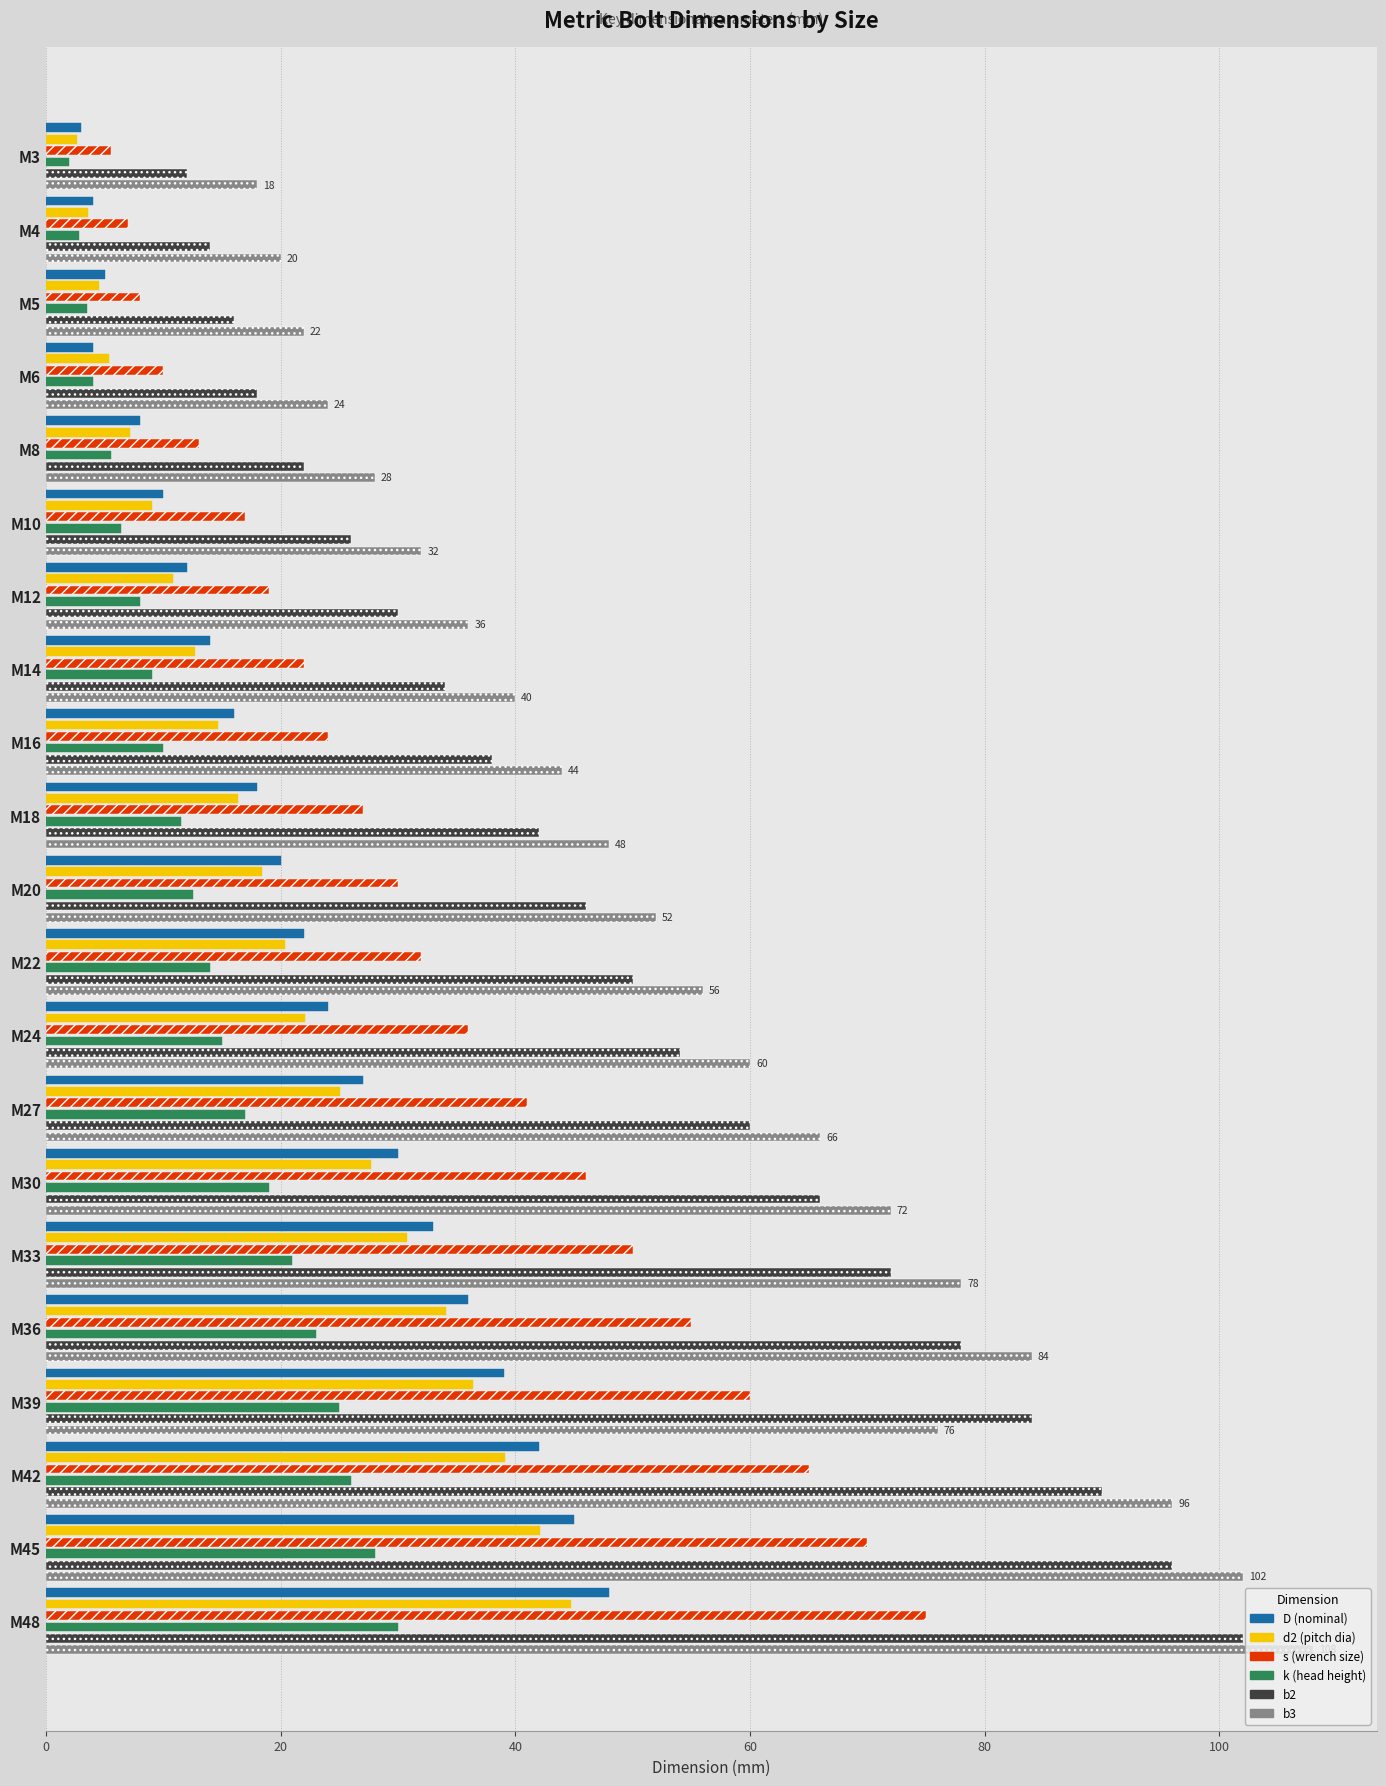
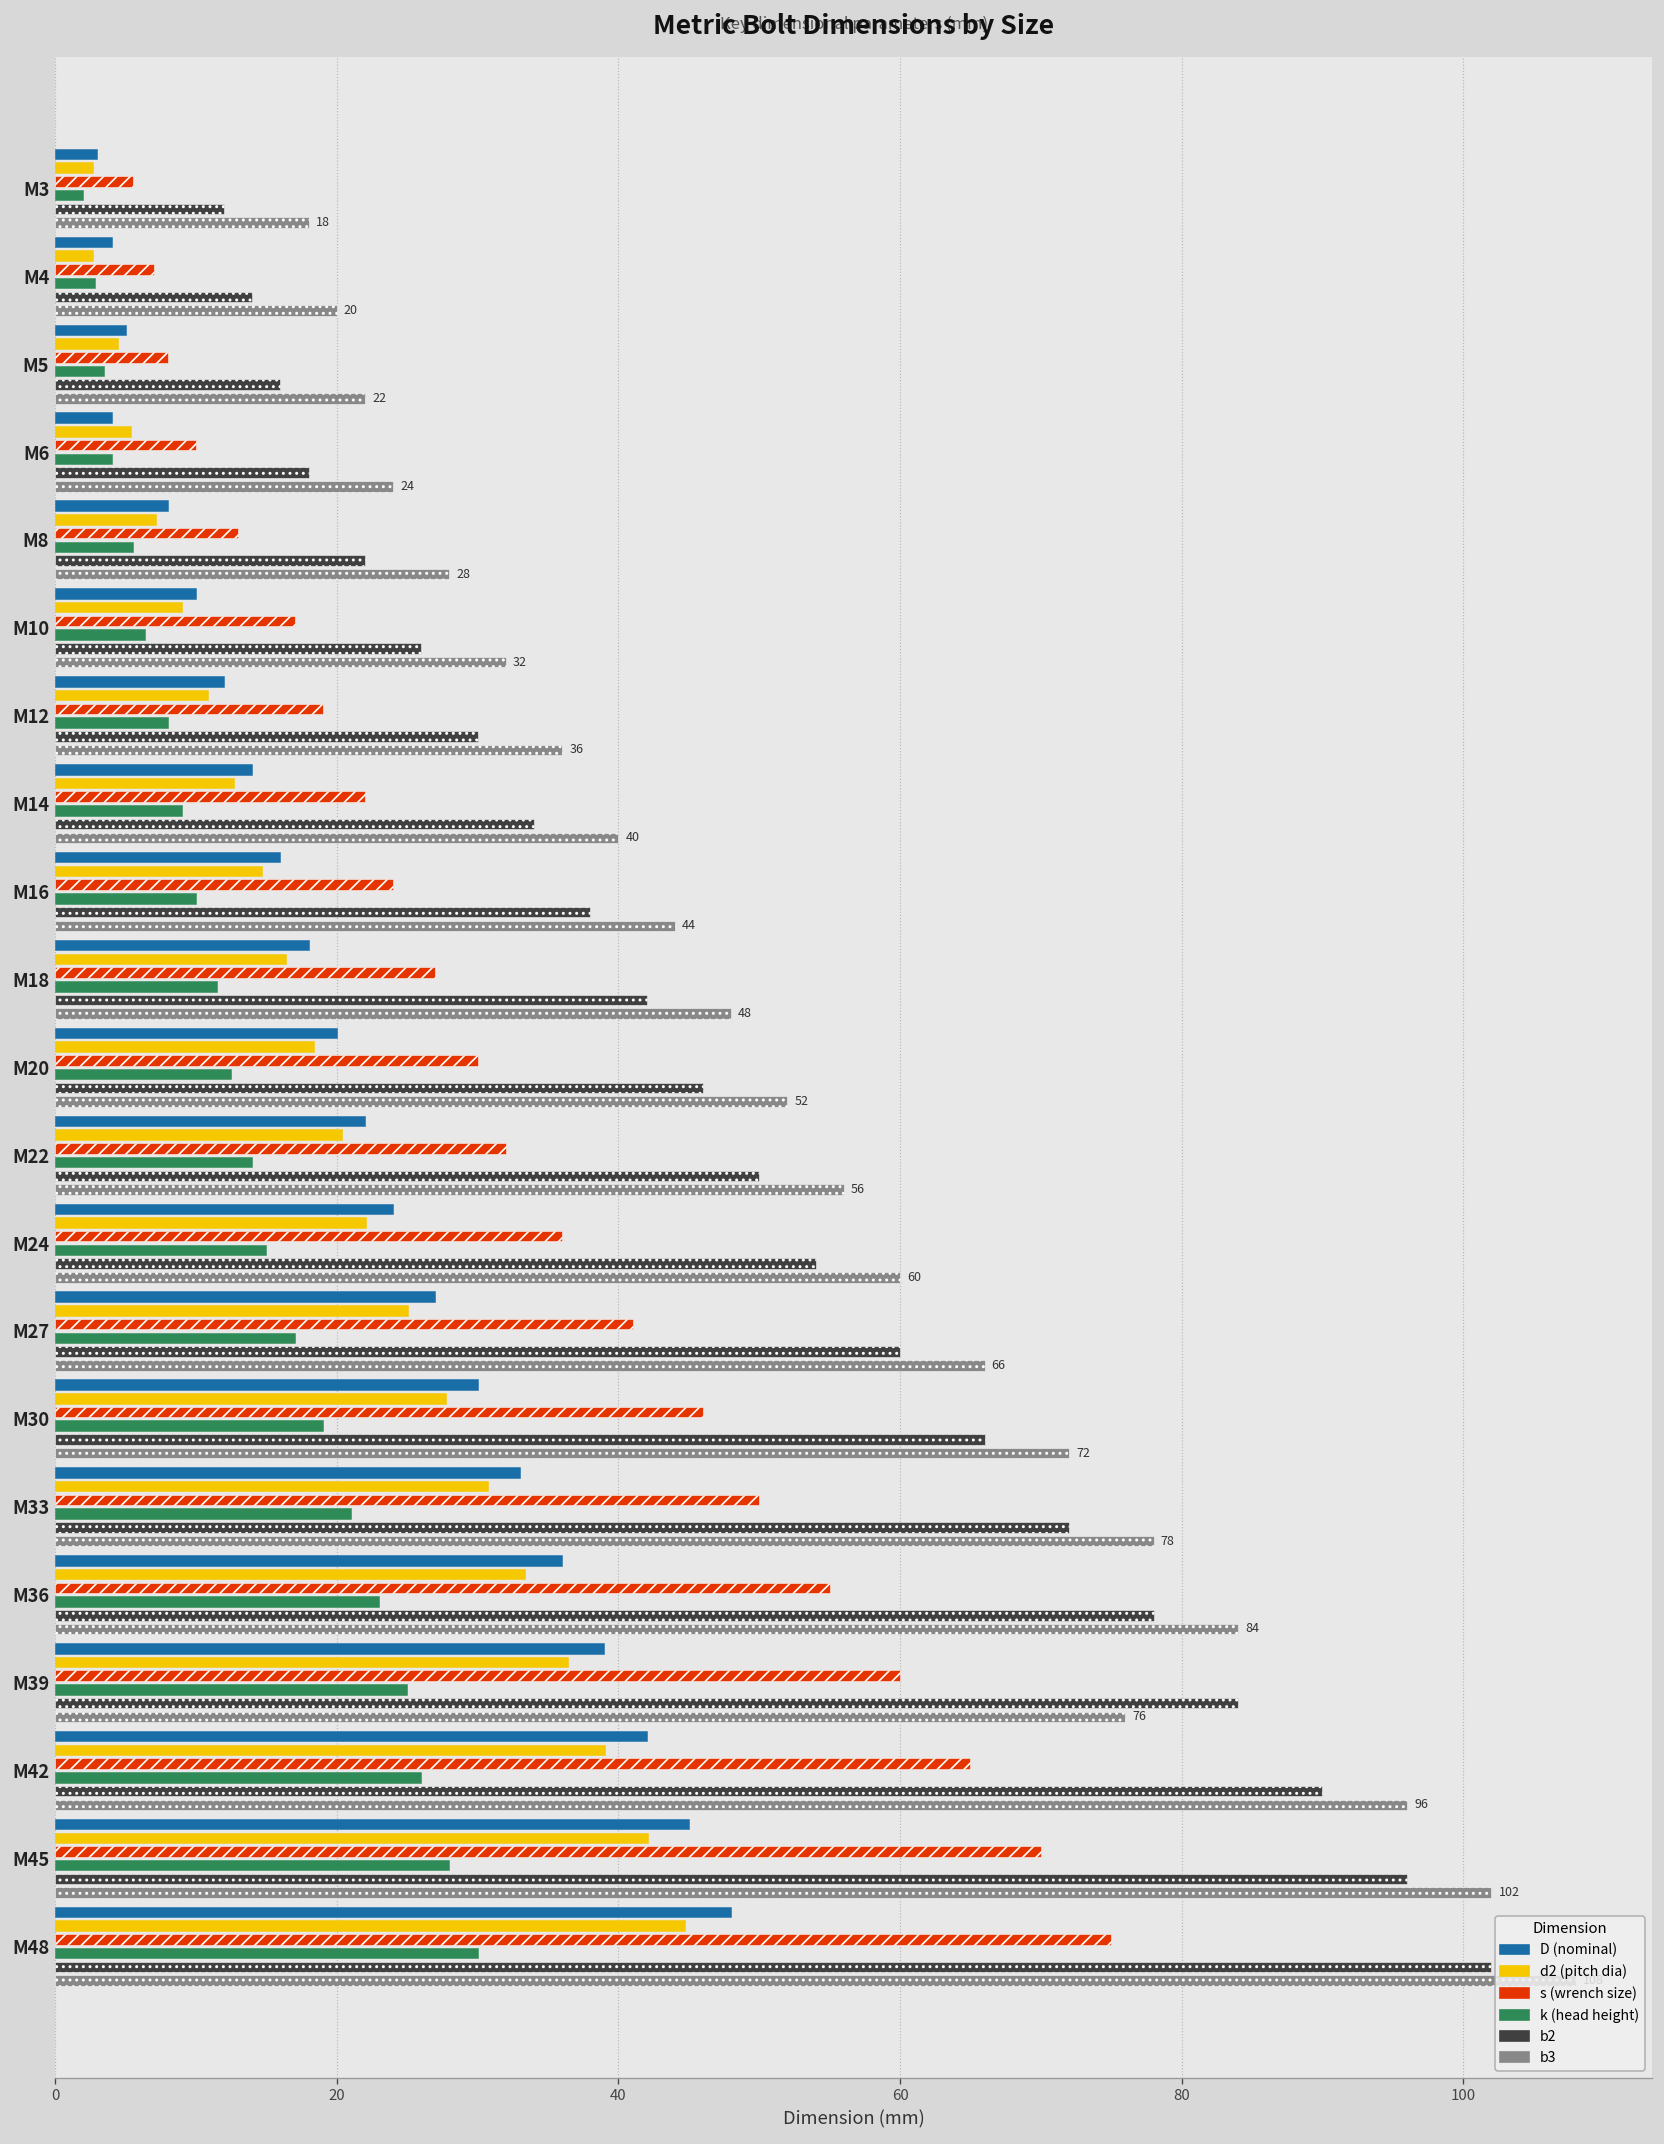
d2 (pitch dia), M4: 3.6 -> 2.7
d2 (pitch dia), M36: 34.1 -> 33.4
